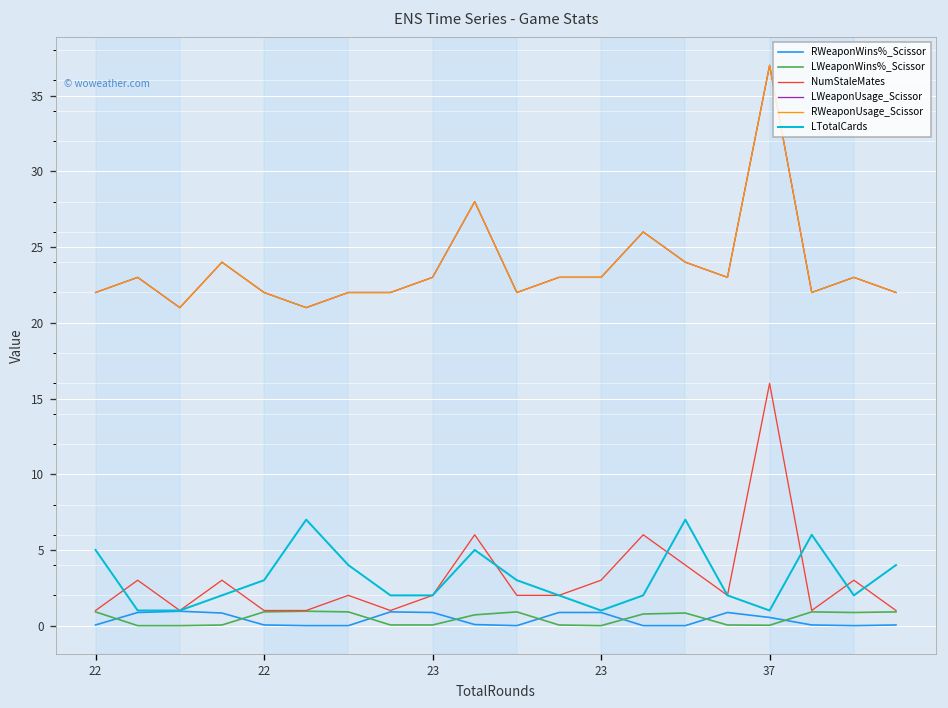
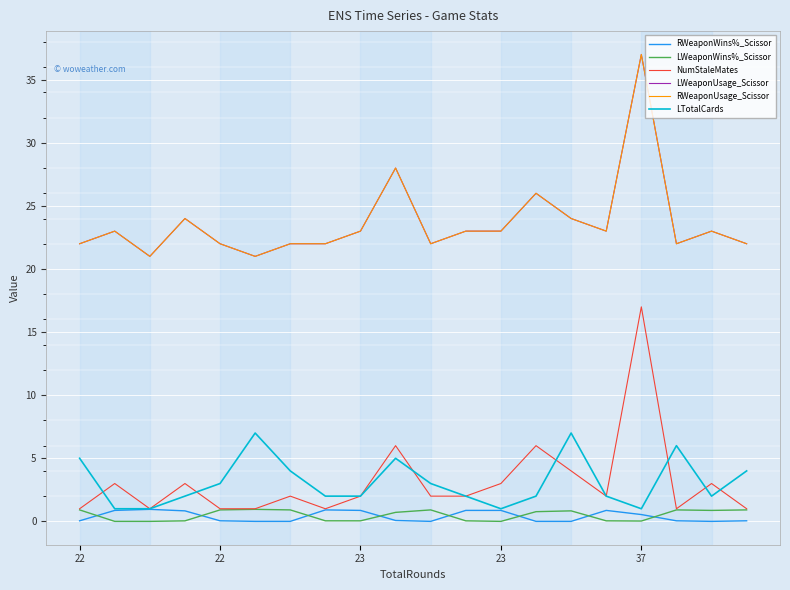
NumStaleMates, 37: 16 -> 17
